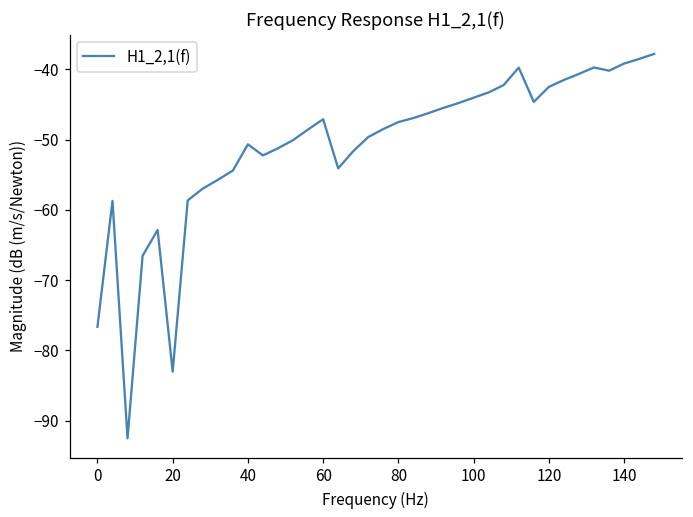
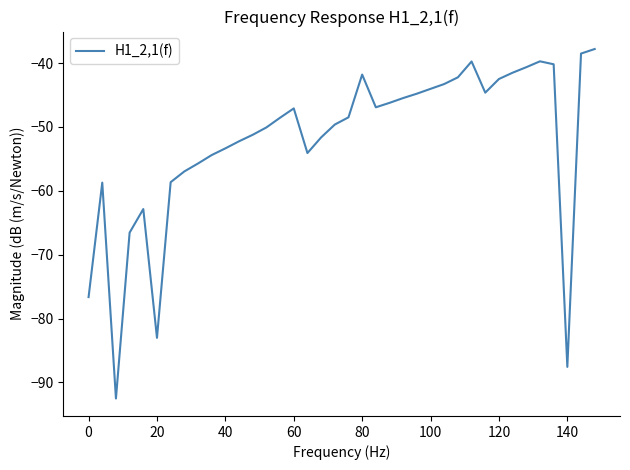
40: -51 -> -53
80: -48 -> -42
140: -39 -> -88
